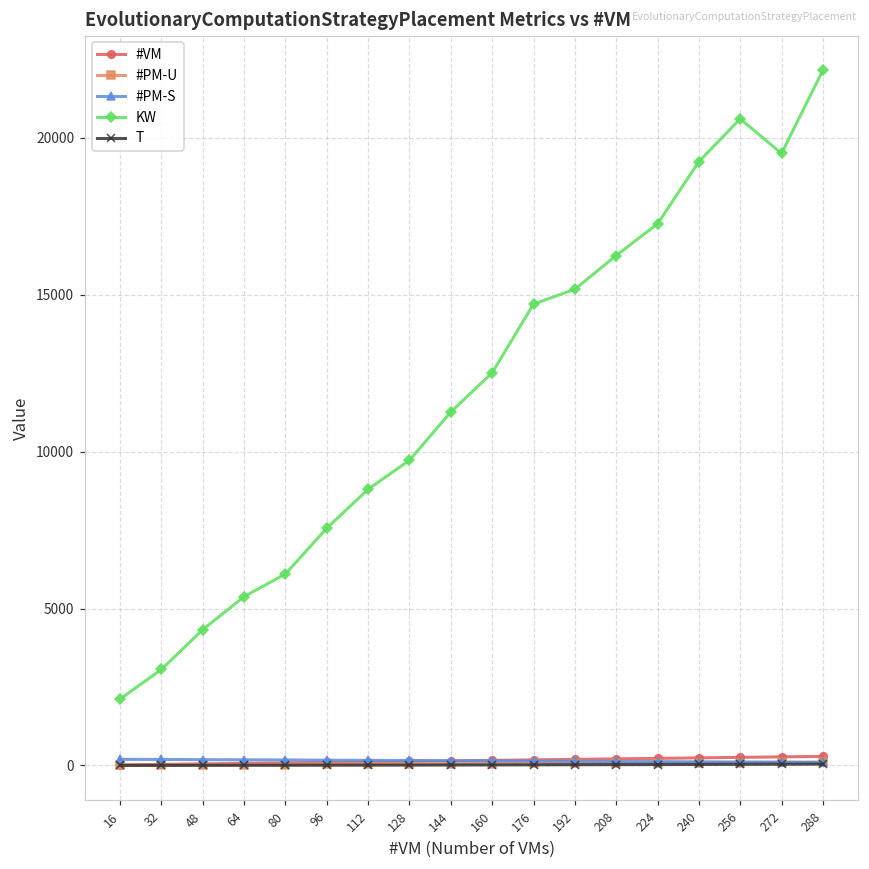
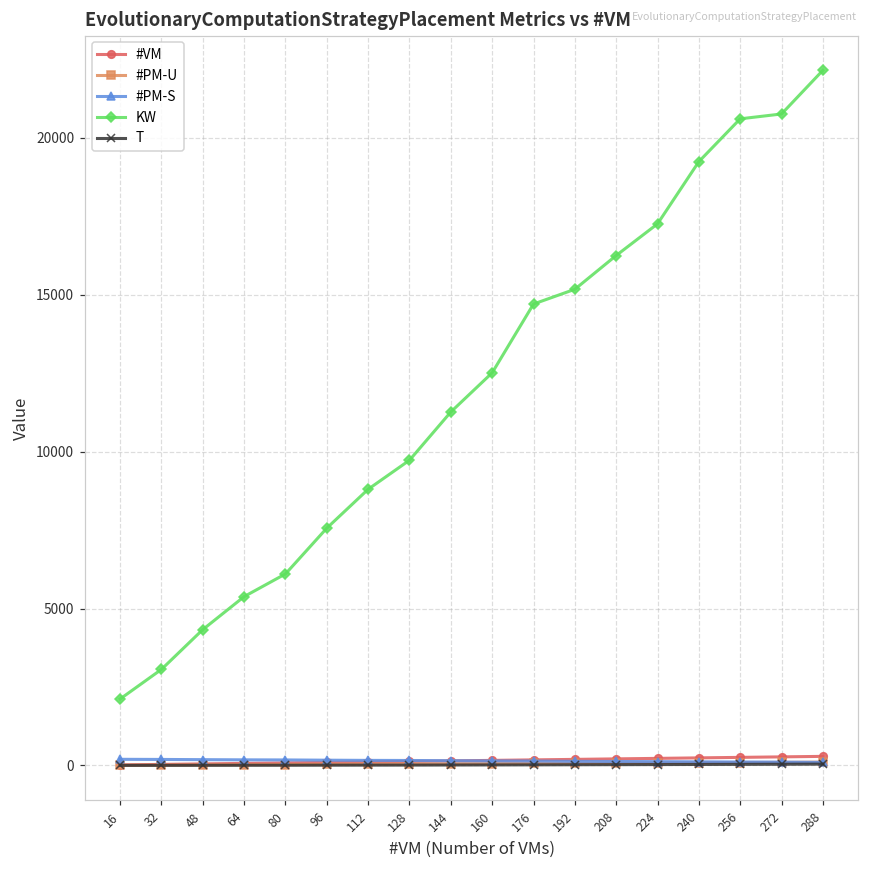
KW, 272: 19500 -> 20800
